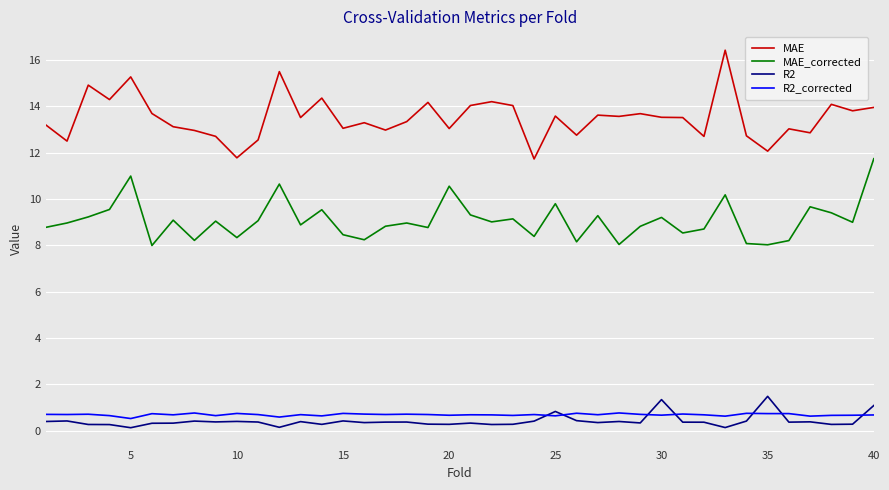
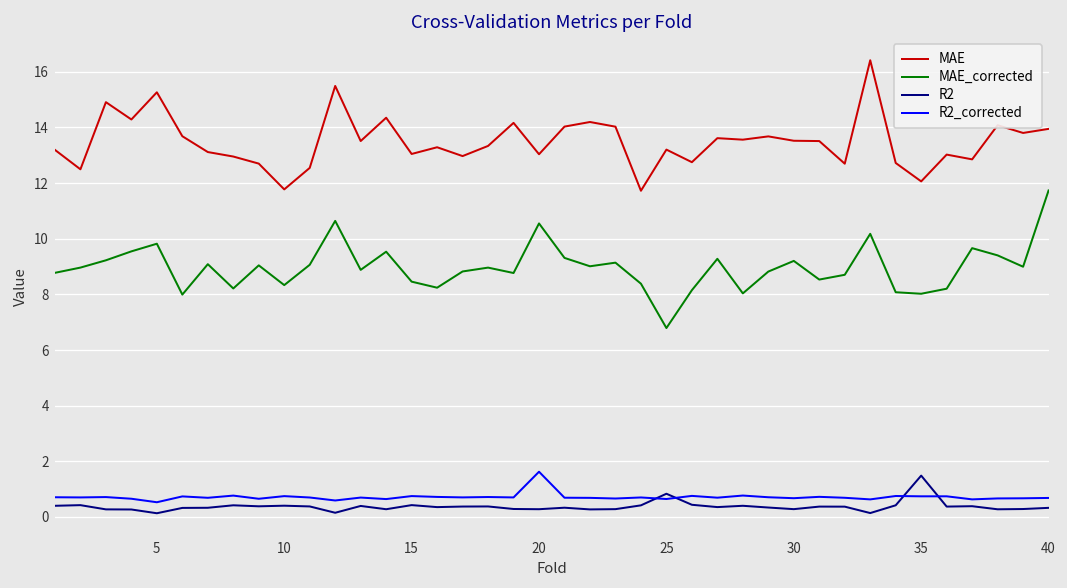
MAE_corrected, 5: 11.0 -> 9.8
R2_corrected, 20: 0.7 -> 1.6
MAE, 25: 13.6 -> 13.2
MAE_corrected, 25: 9.8 -> 6.8
R2, 30: 1.3 -> 0.3
R2, 40: 1.1 -> 0.3
